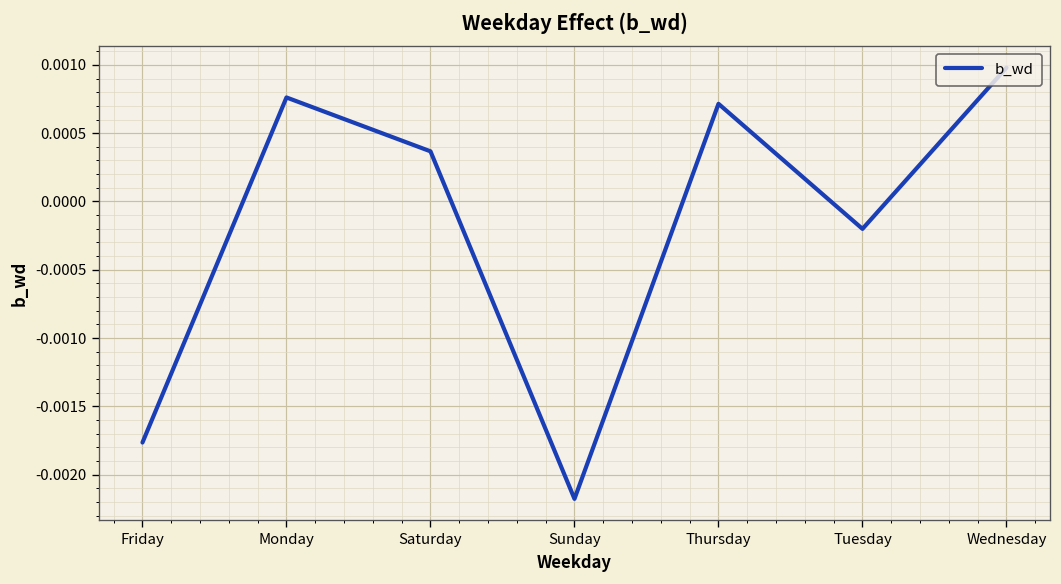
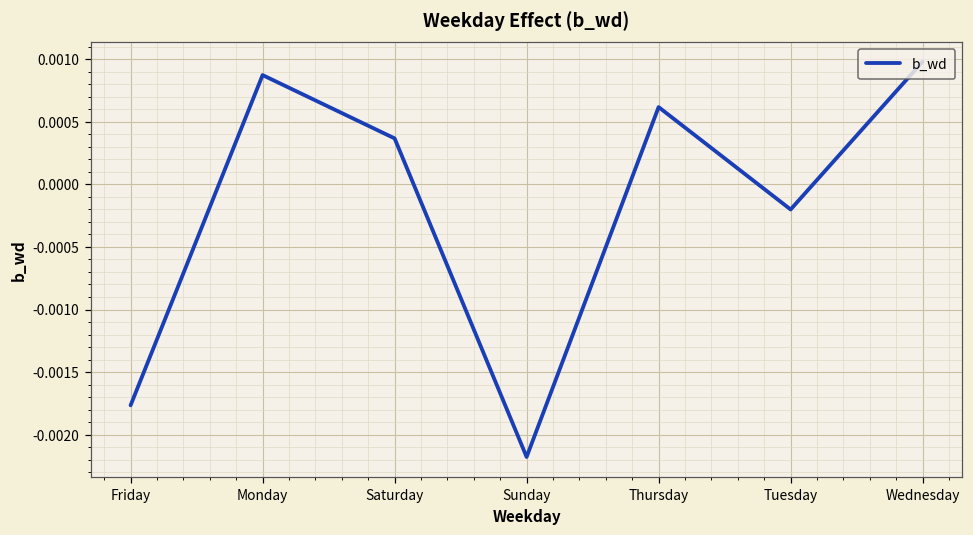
Monday: 0.00076 -> 0.00087
Thursday: 0.00072 -> 0.00062
